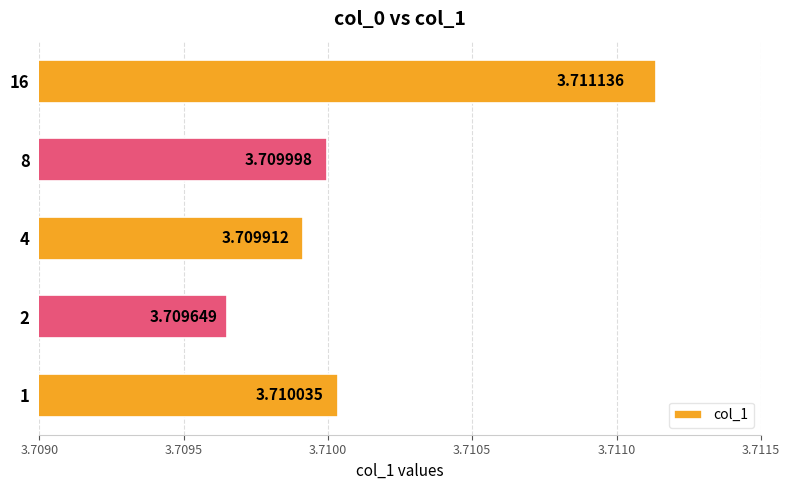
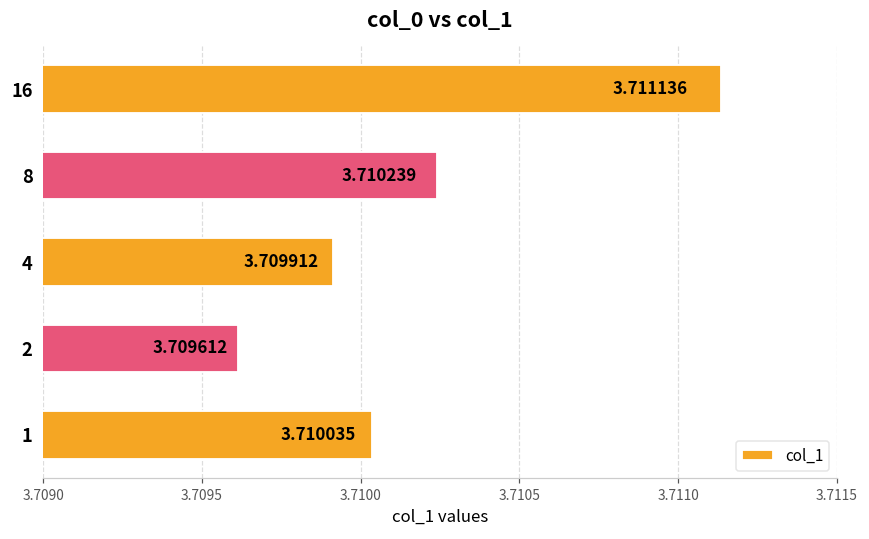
8: 3.709998 -> 3.710239
2: 3.709649 -> 3.709612
